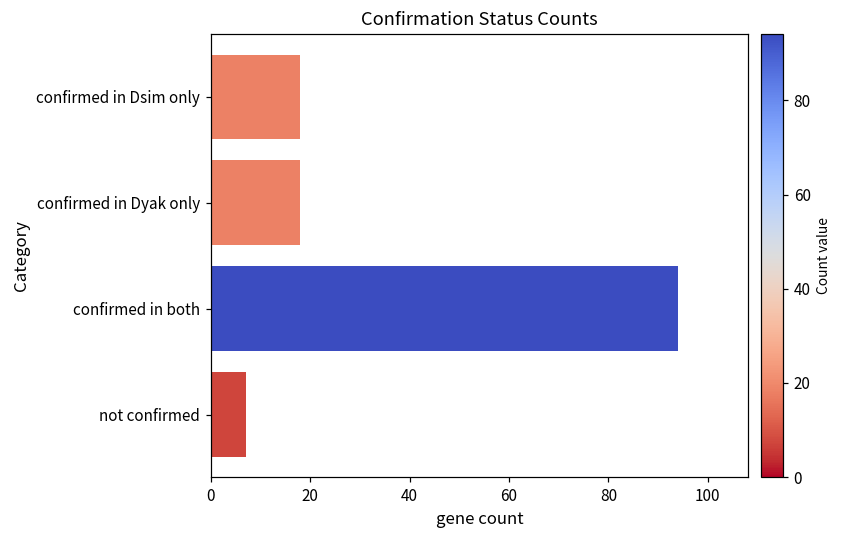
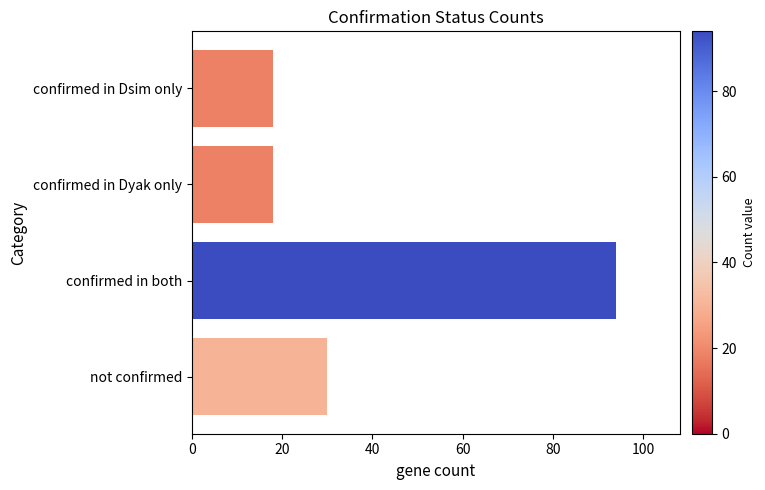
not confirmed: 7 -> 30
